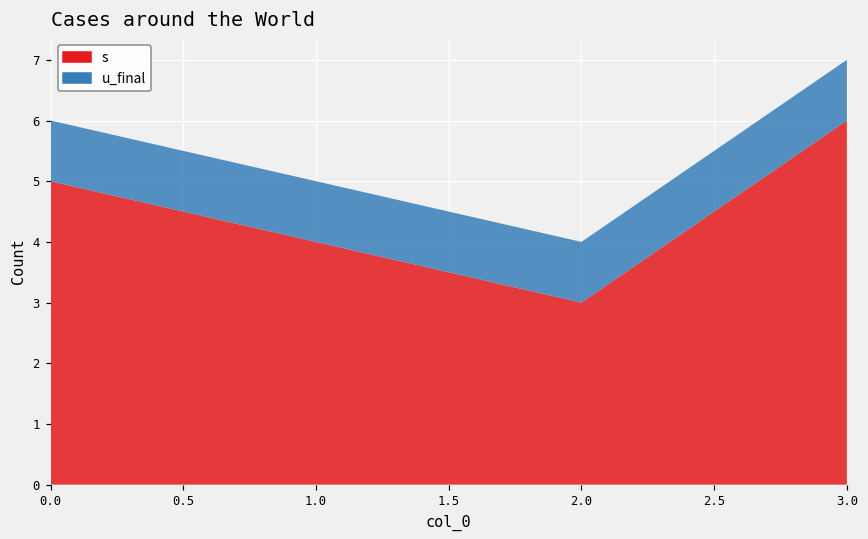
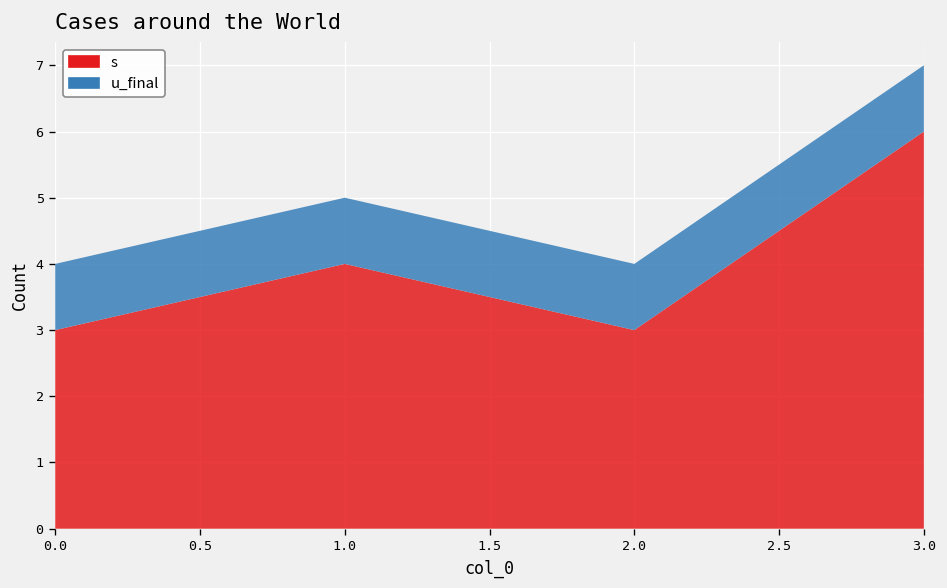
s, 0.0: 5 -> 3
